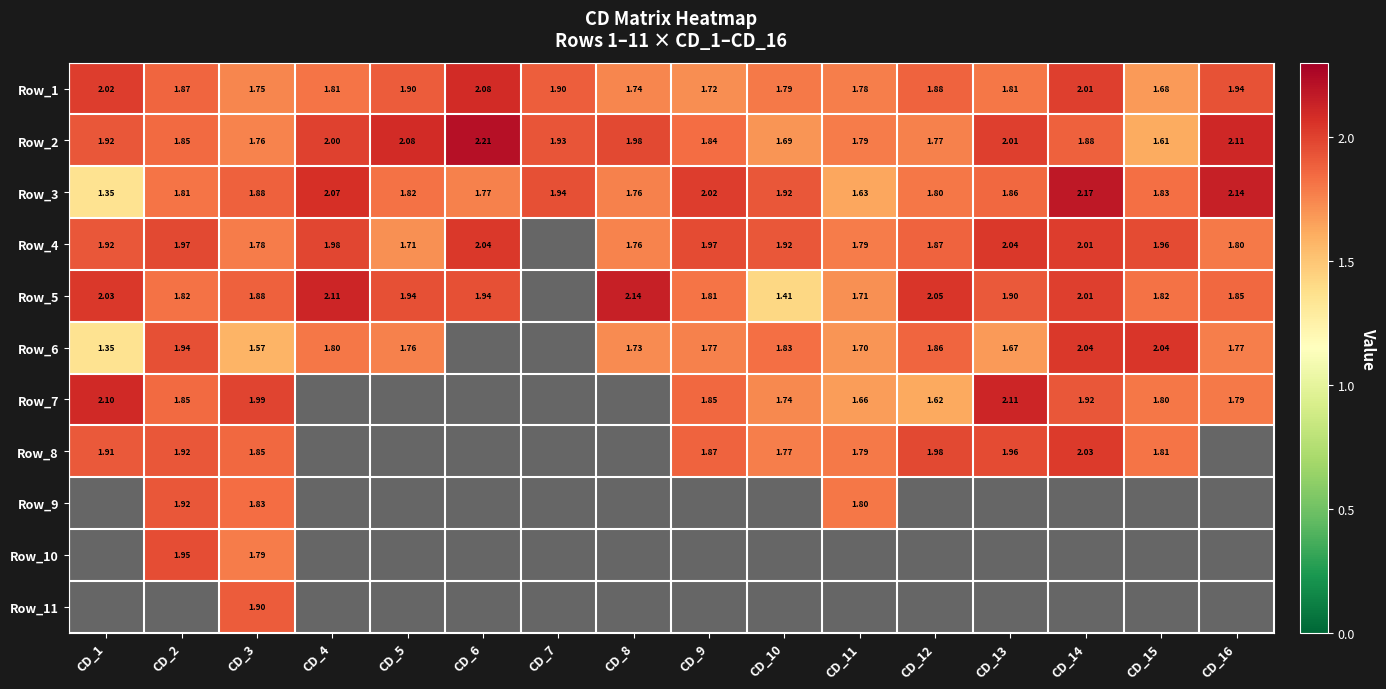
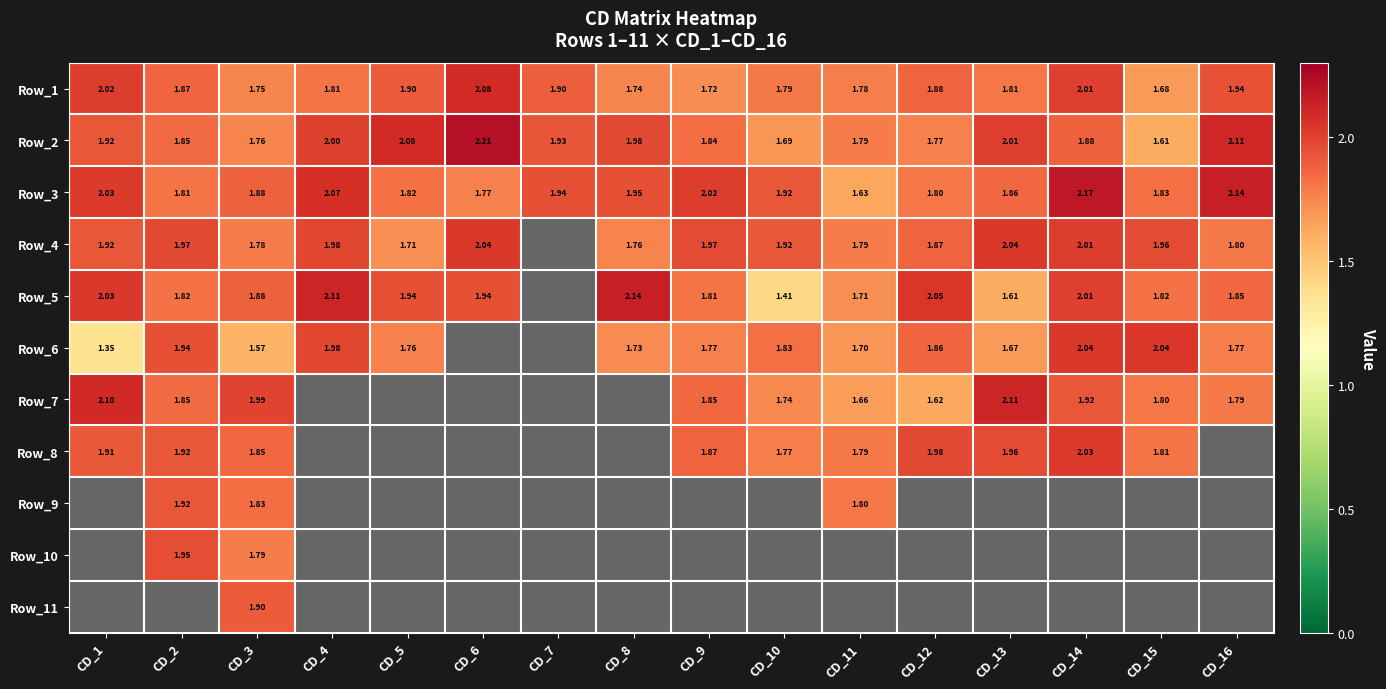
Row_3, CD_1: 1.35 -> 2.03
Row_3, CD_8: 1.76 -> 1.95
Row_5, CD_13: 1.90 -> 1.61
Row_6, CD_4: 1.80 -> 1.98
